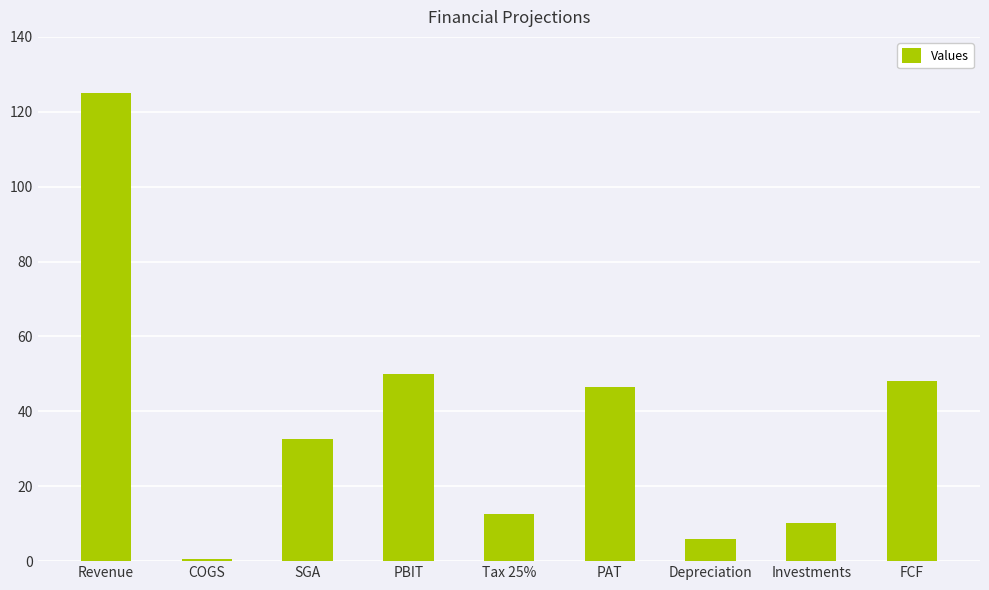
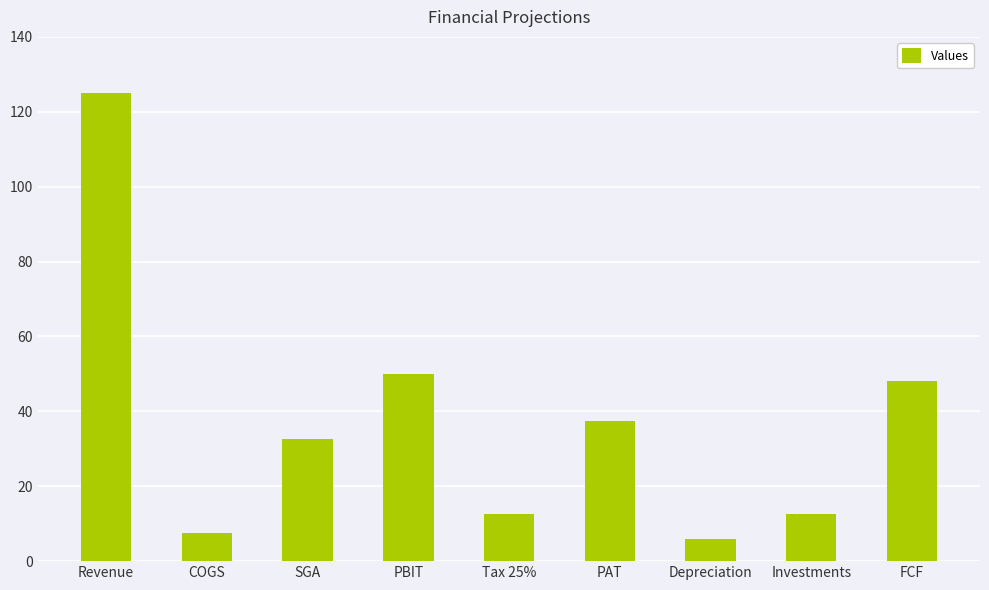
COGS: 1 -> 8
PAT: 47 -> 38
Investments: 10 -> 13
